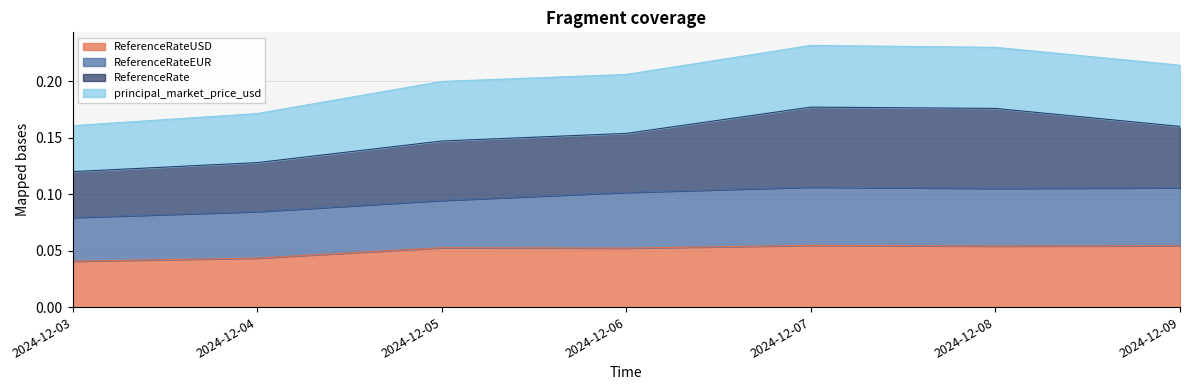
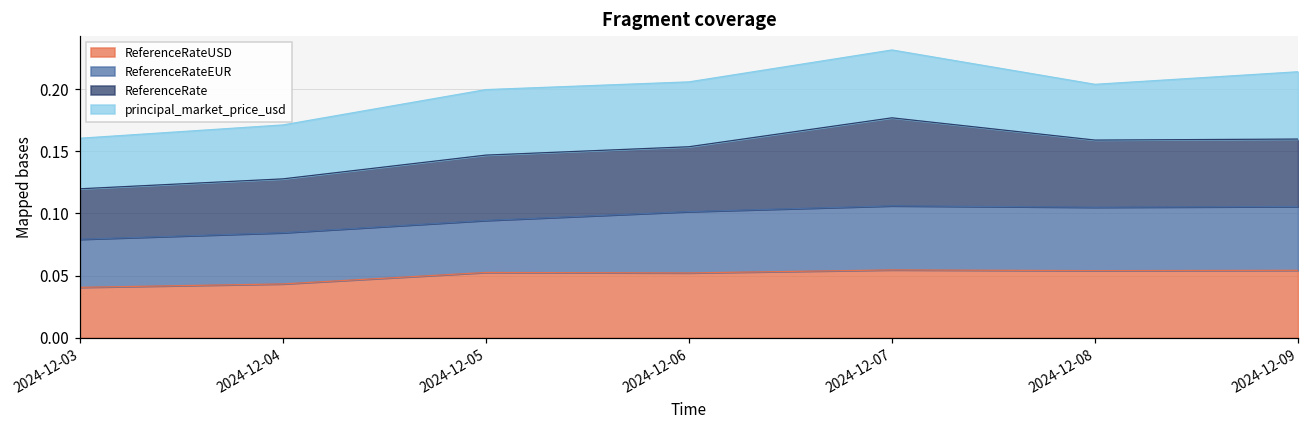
ReferenceRate, 2024-12-08: 0.071 -> 0.054
principal_market_price_usd, 2024-12-08: 0.054 -> 0.045
